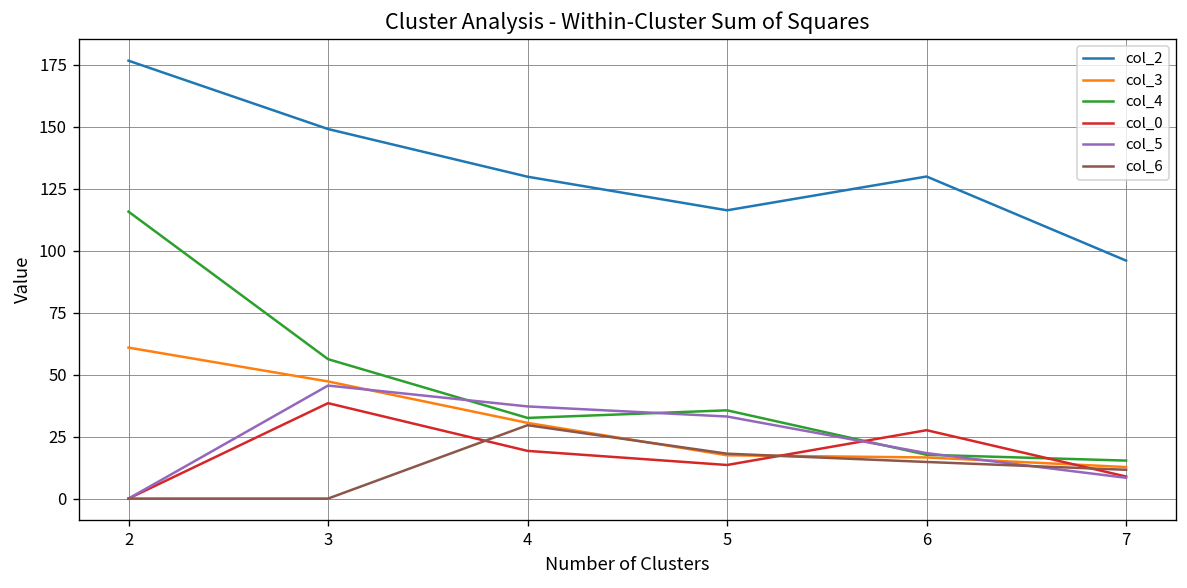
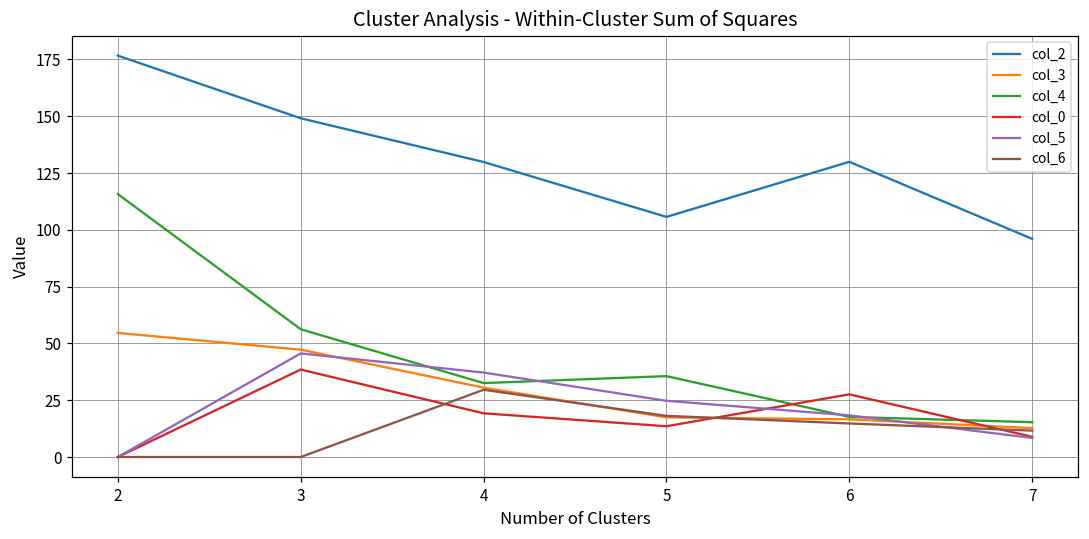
col_3, 2: 61 -> 55
col_2, 5: 116 -> 106
col_5, 5: 33 -> 25
